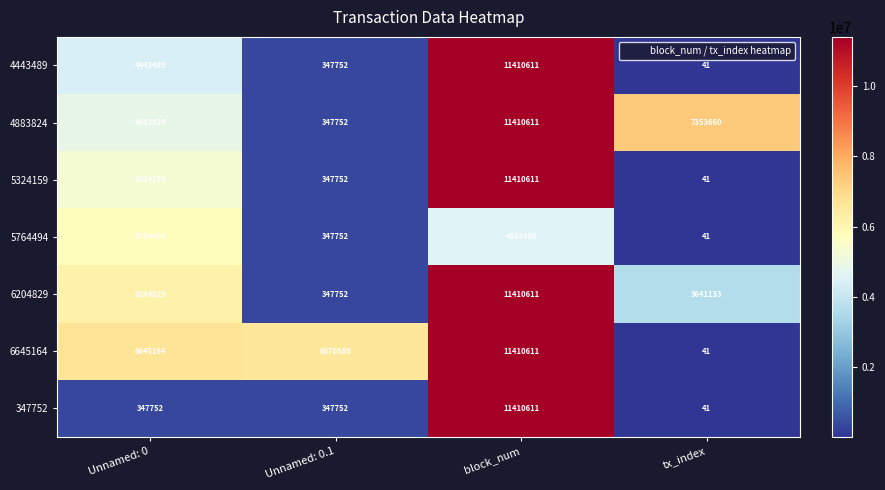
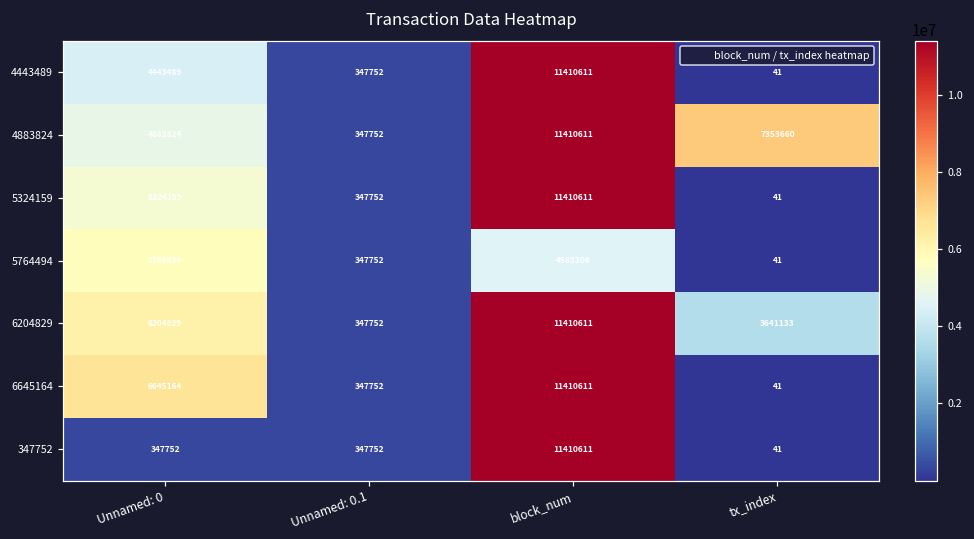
6645164, Unnamed: 0.1: 6570589 -> 347752
